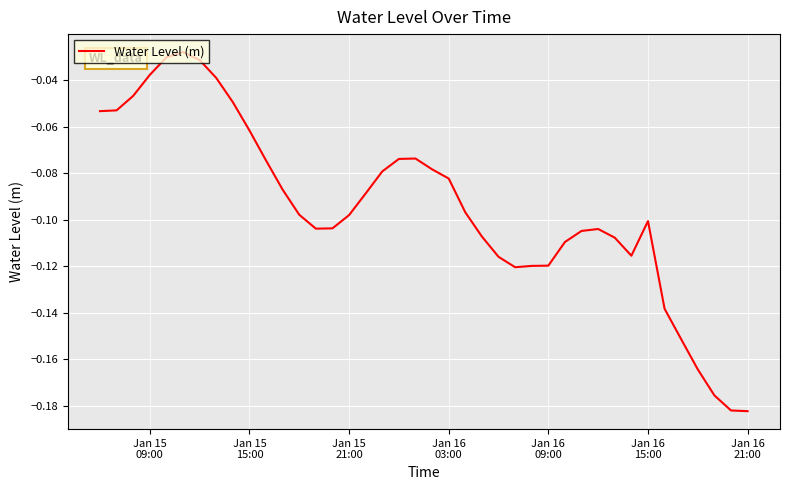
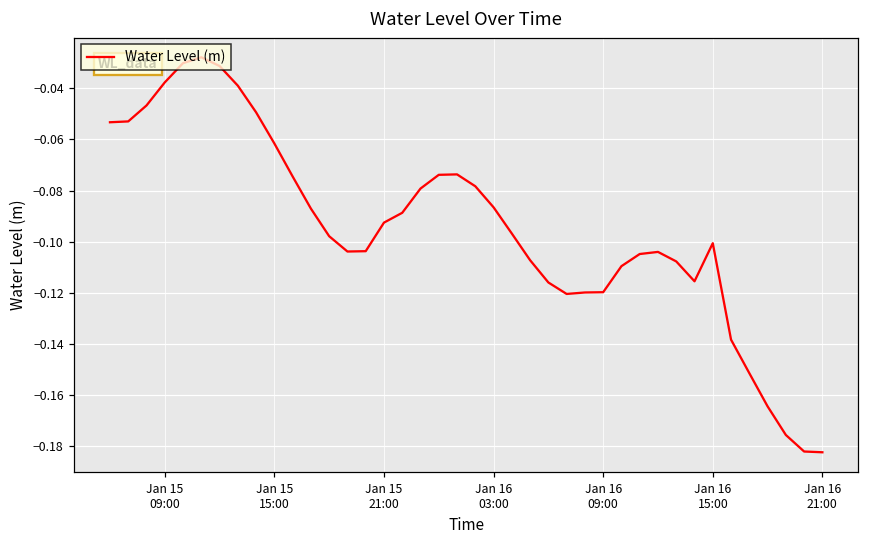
Jan 15 21:00: -0.098 -> -0.093
Jan 16 03:00: -0.082 -> -0.087
